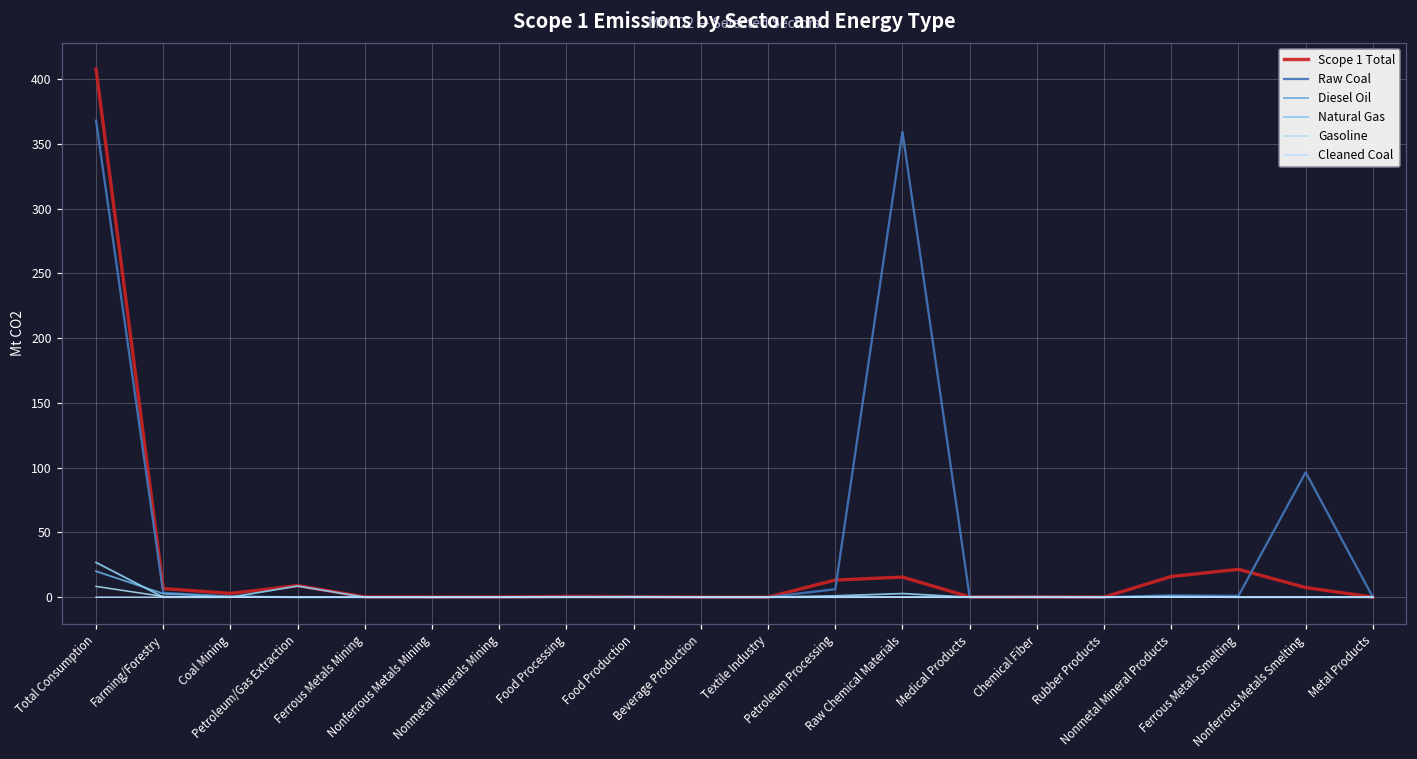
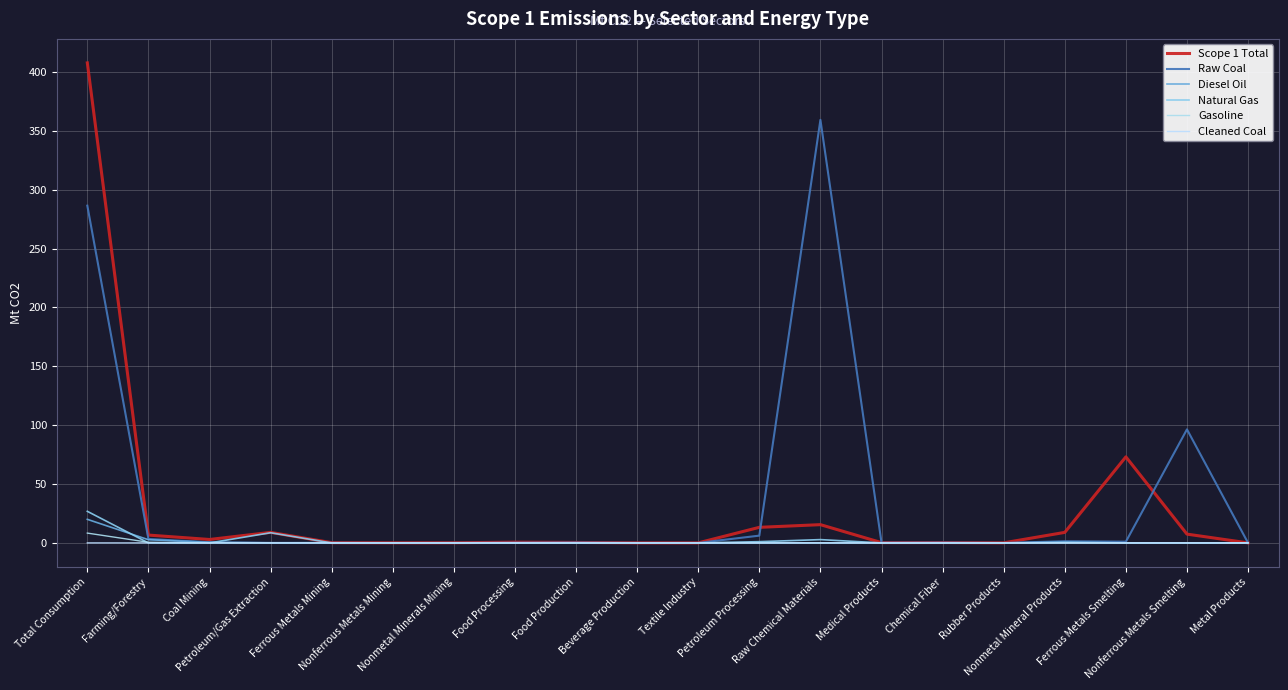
Raw Coal, Total Consumption: 368 -> 286
Scope 1 Total, Nonmetal Mineral Products: 16 -> 9
Scope 1 Total, Ferrous Metals Smelting: 22 -> 73
